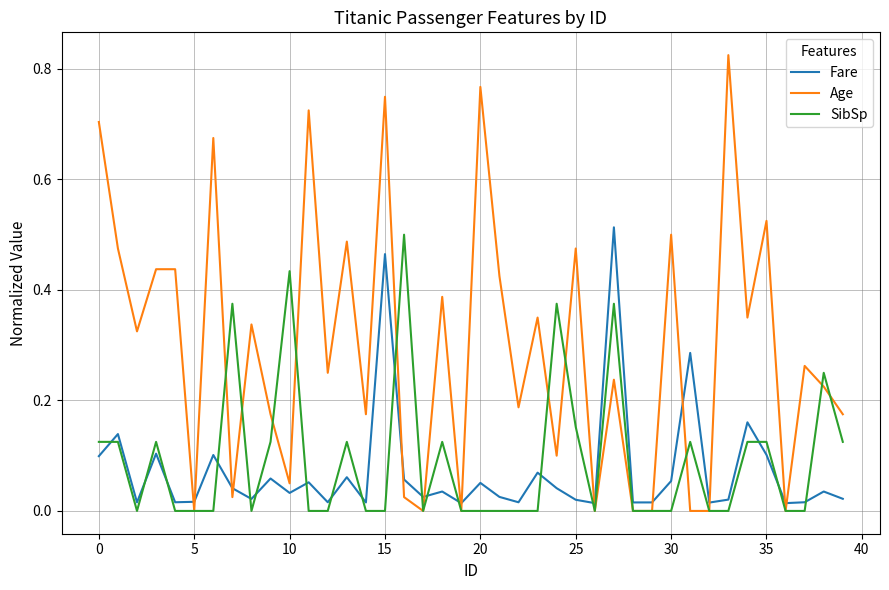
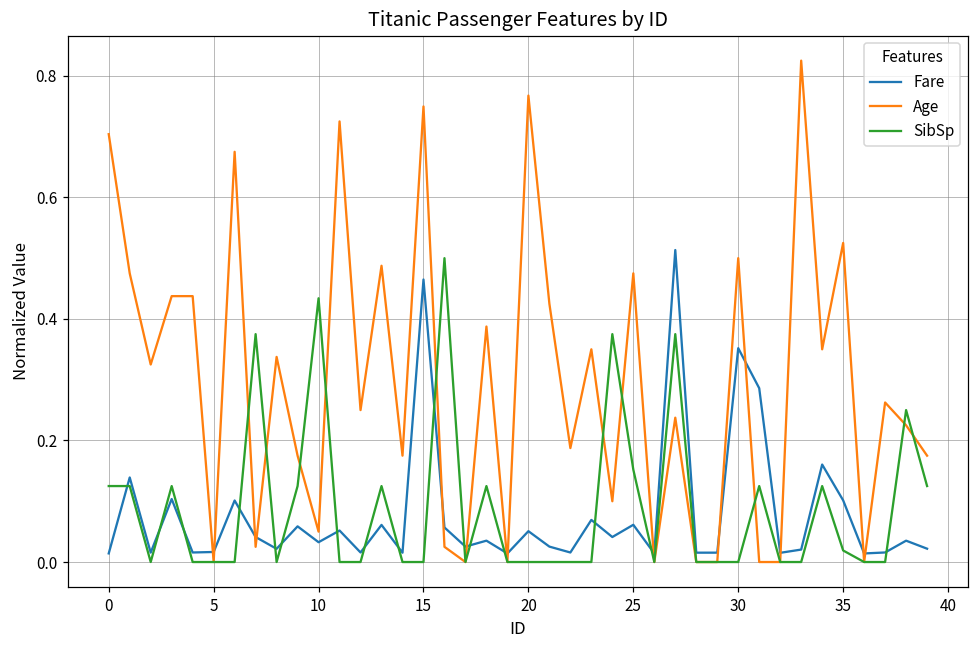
Fare, 0: 0.10 -> 0.01
Fare, 25: 0.02 -> 0.06
Fare, 30: 0.05 -> 0.35
SibSp, 35: 0.13 -> 0.02
